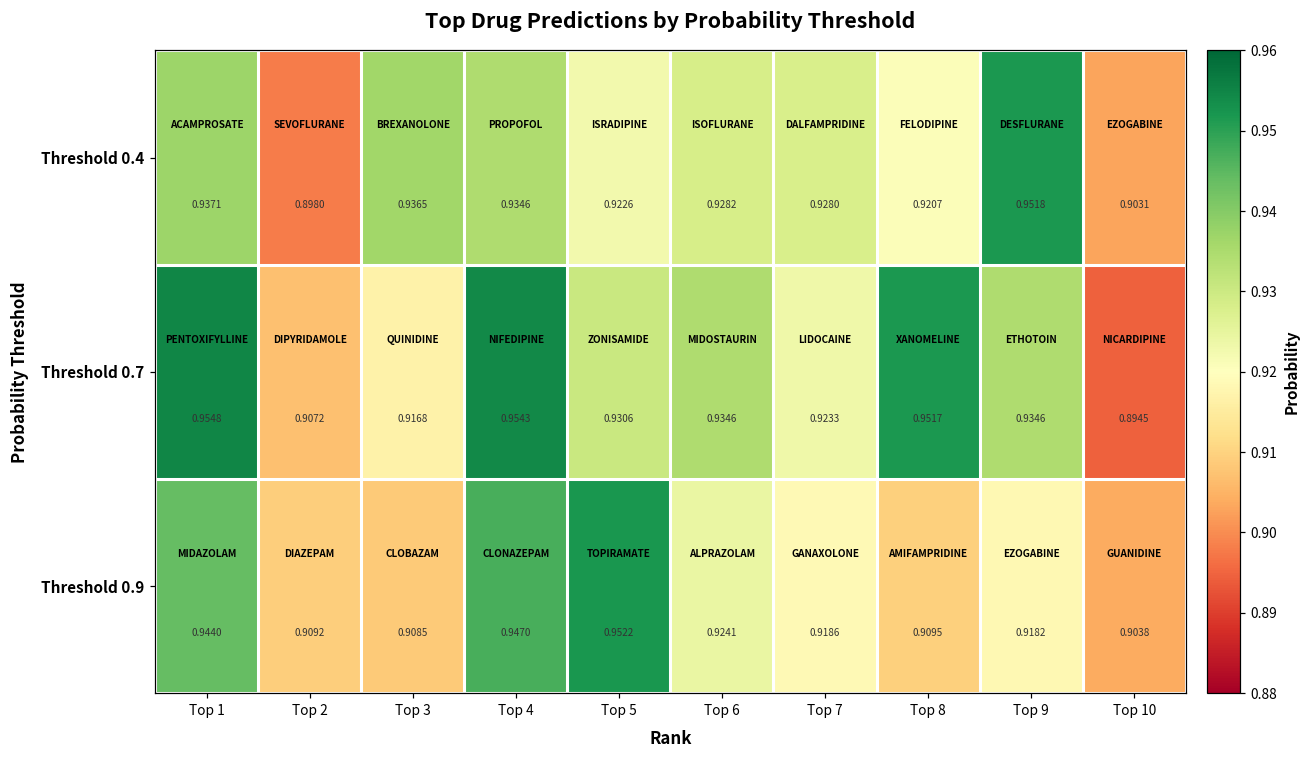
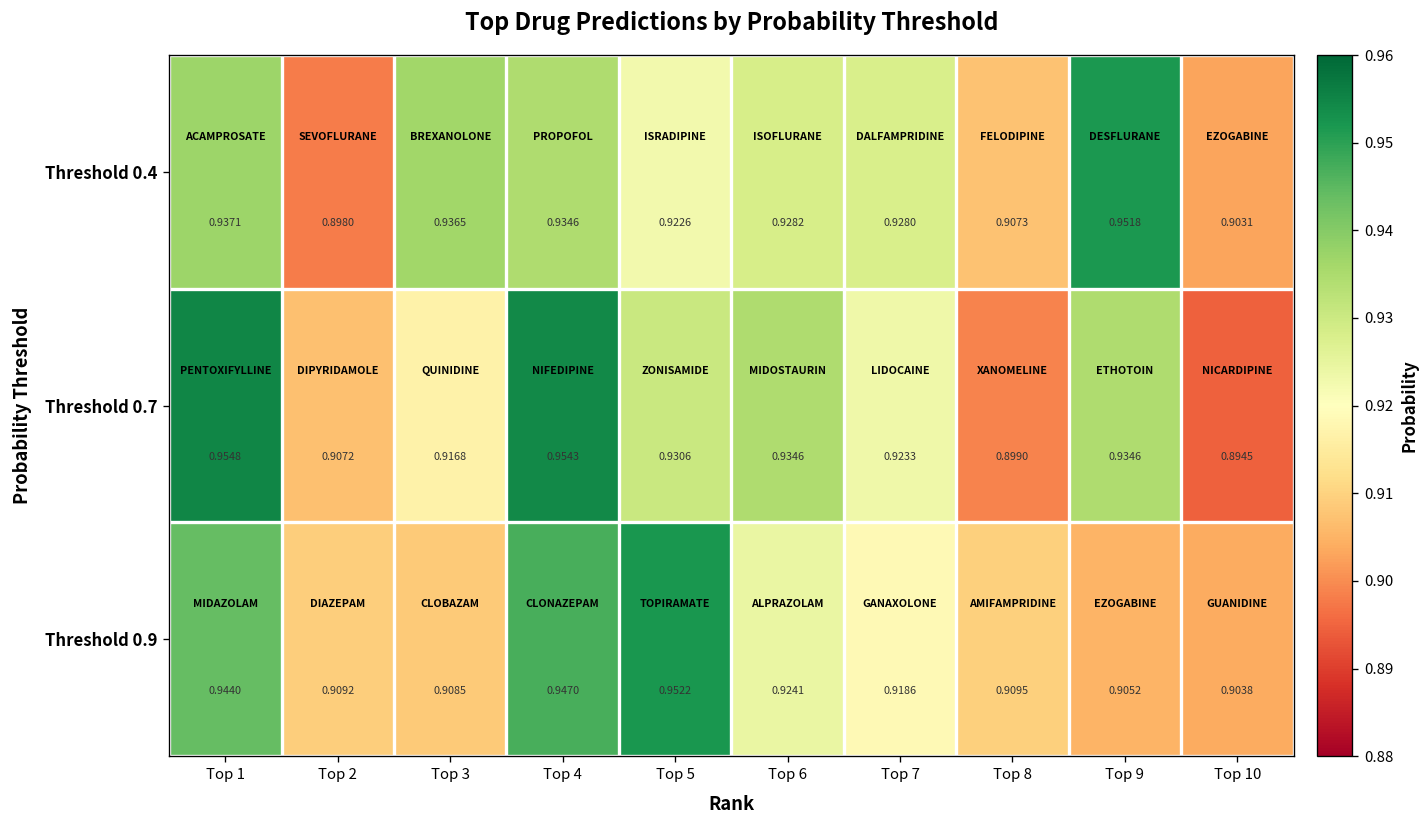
Threshold 0.4, Top 8: 0.9207 -> 0.9073
Threshold 0.7, Top 8: 0.9517 -> 0.8990
Threshold 0.9, Top 9: 0.9182 -> 0.9052
